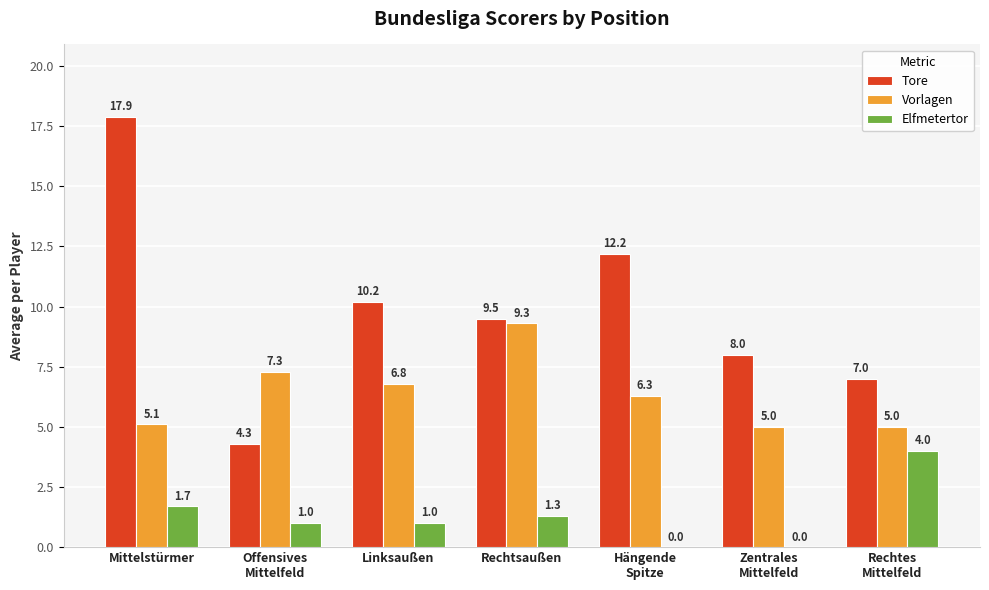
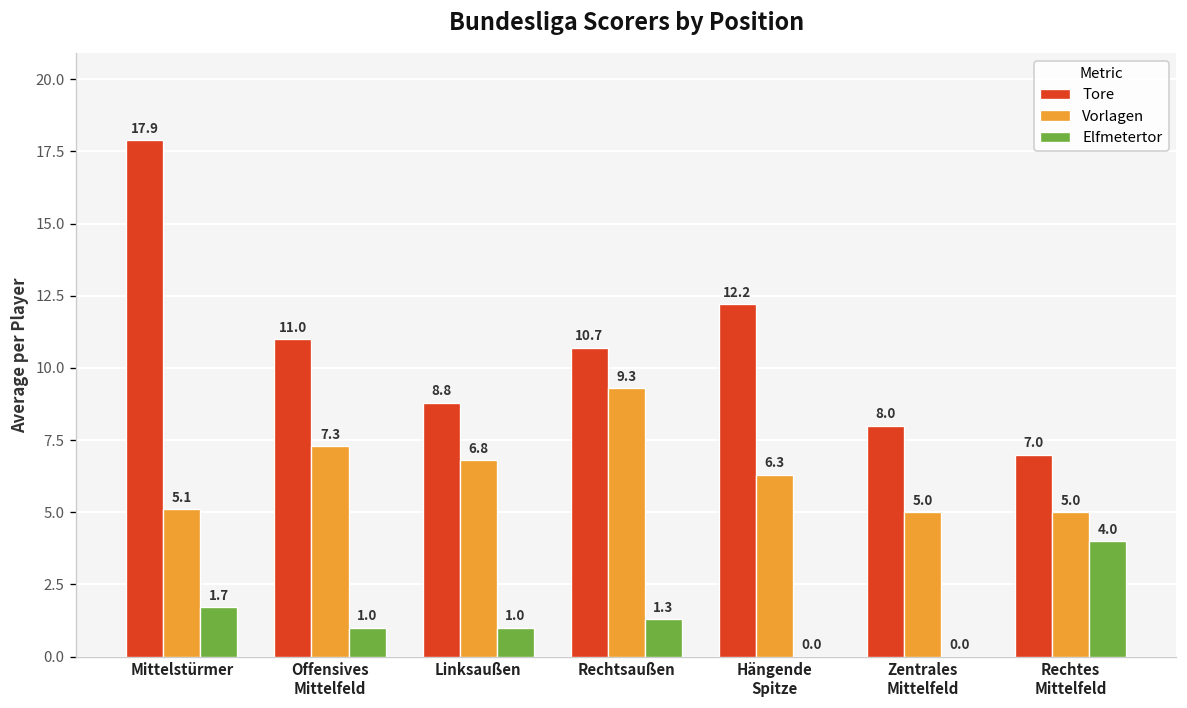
Tore, Offensives Mittelfeld: 4.3 -> 11.0
Tore, Linksaußen: 10.2 -> 8.8
Tore, Rechtsaußen: 9.5 -> 10.7
